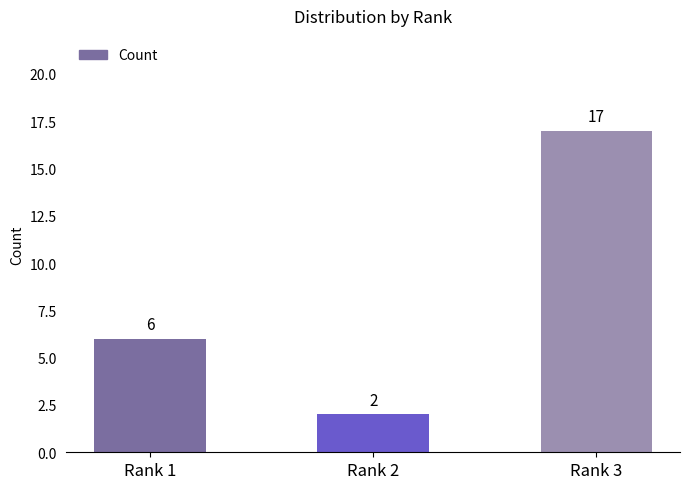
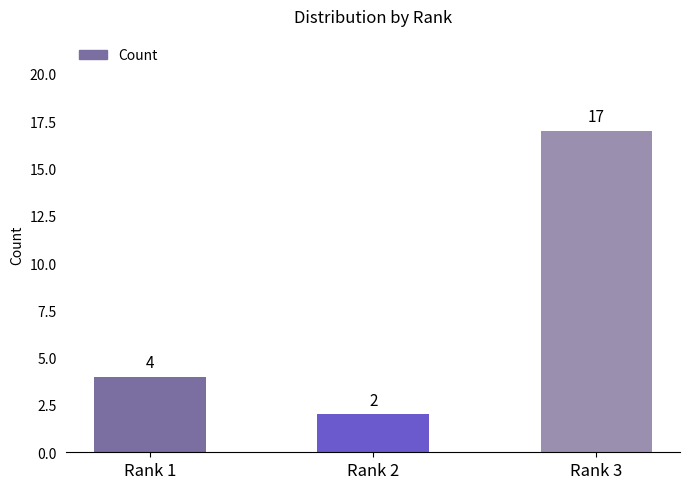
Rank 1: 6 -> 4
